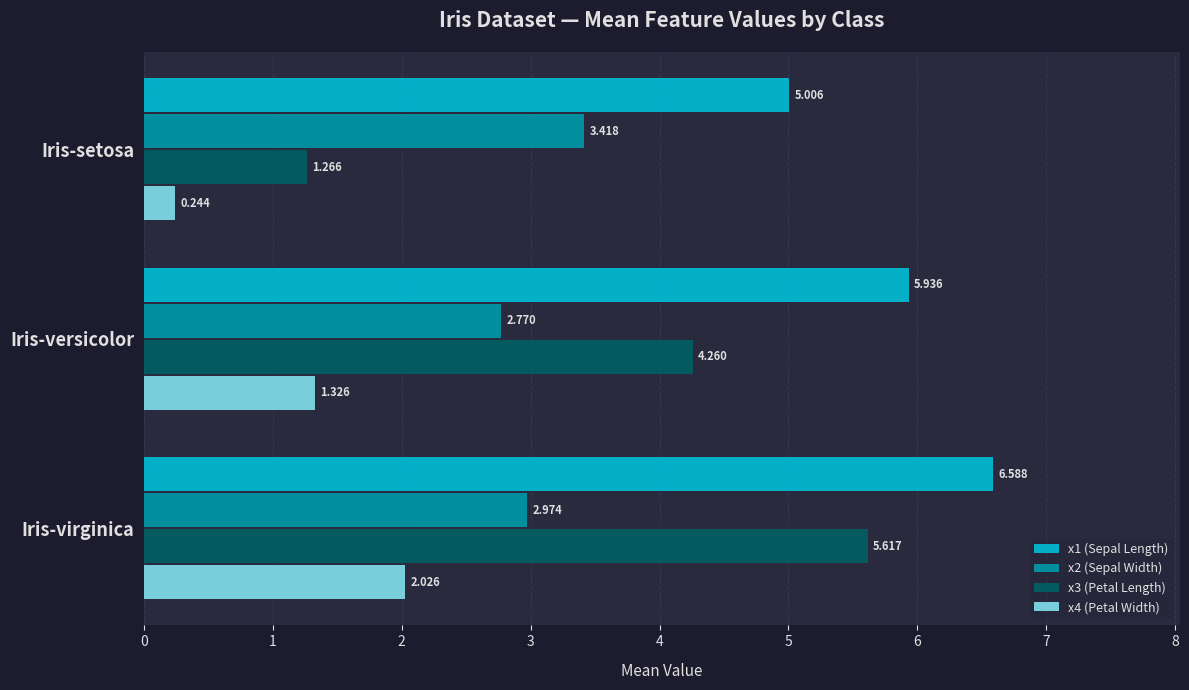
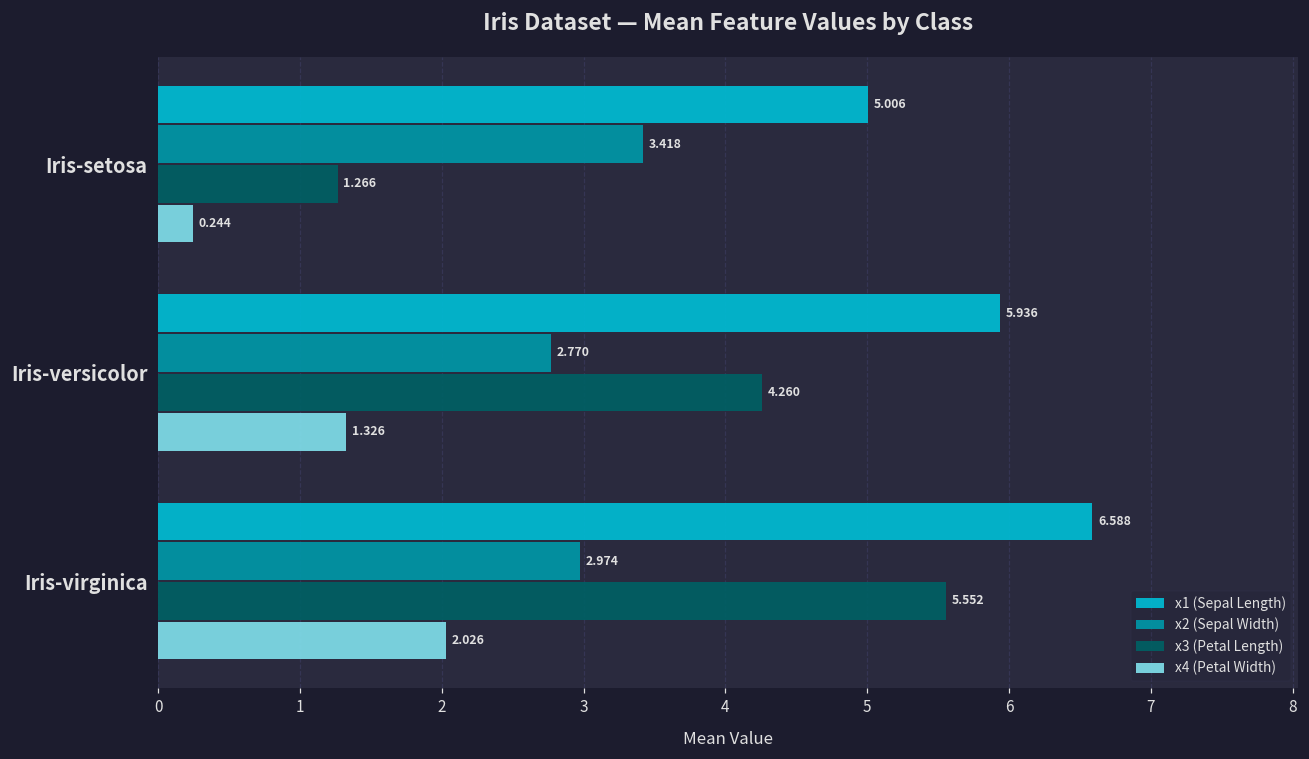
x3 (Petal Length), Iris-virginica: 5.617 -> 5.552
